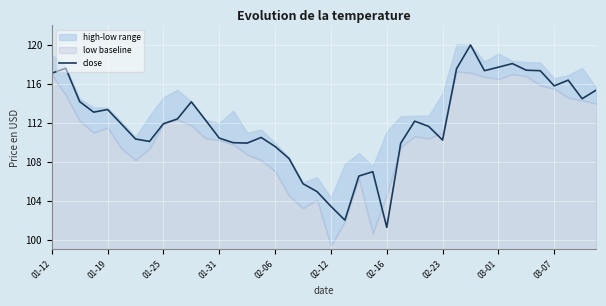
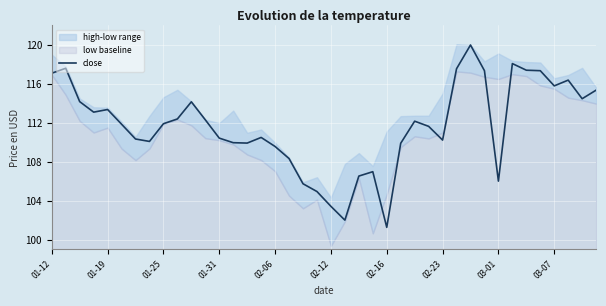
close, 03-01: 118 -> 106
